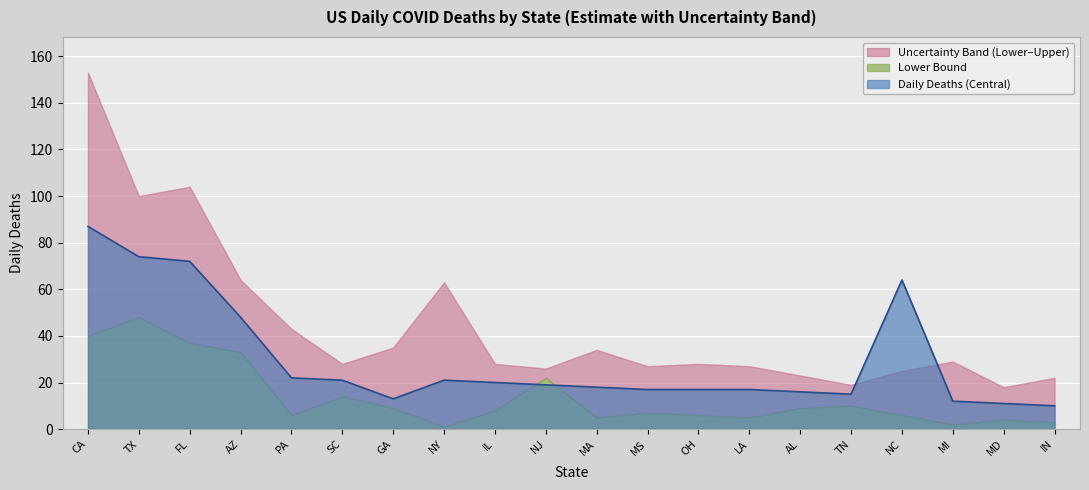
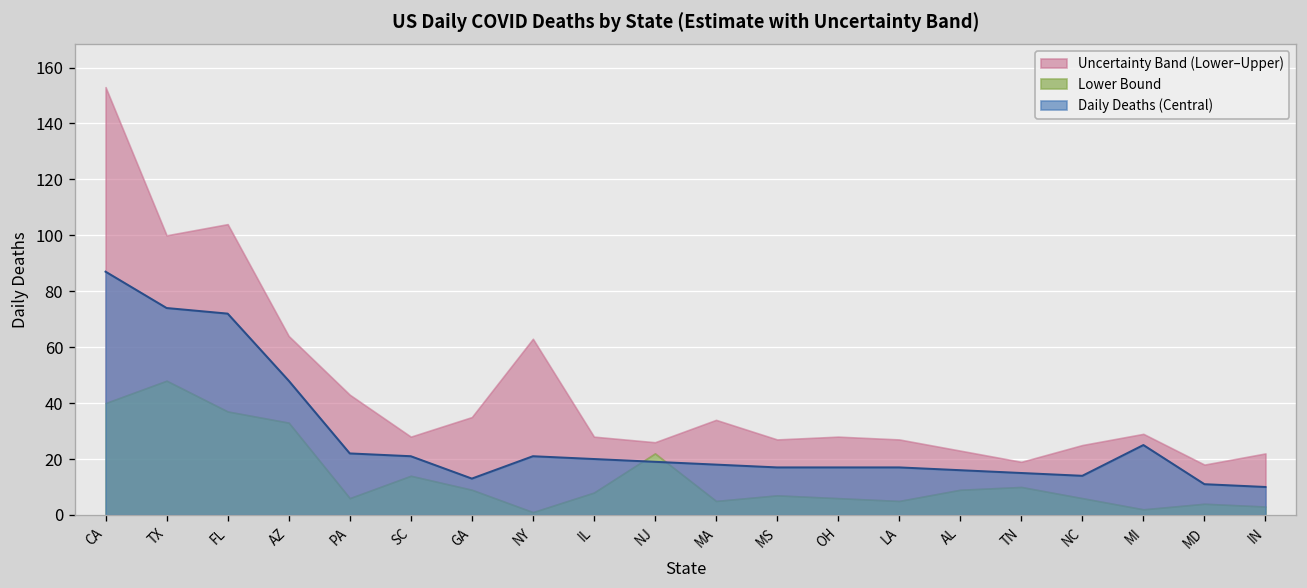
Daily Deaths (Central), NC: 64 -> 14
Daily Deaths (Central), MI: 12 -> 25
